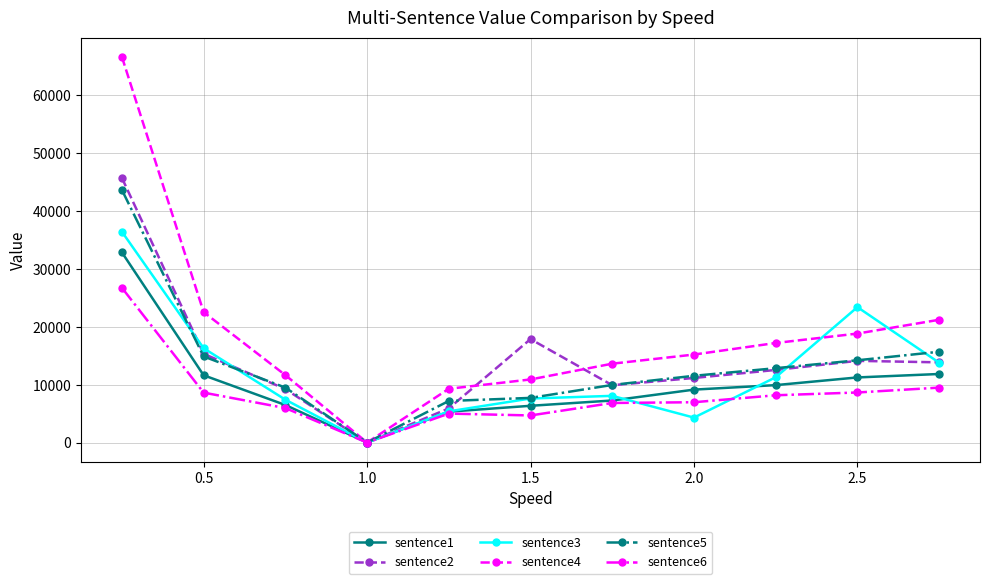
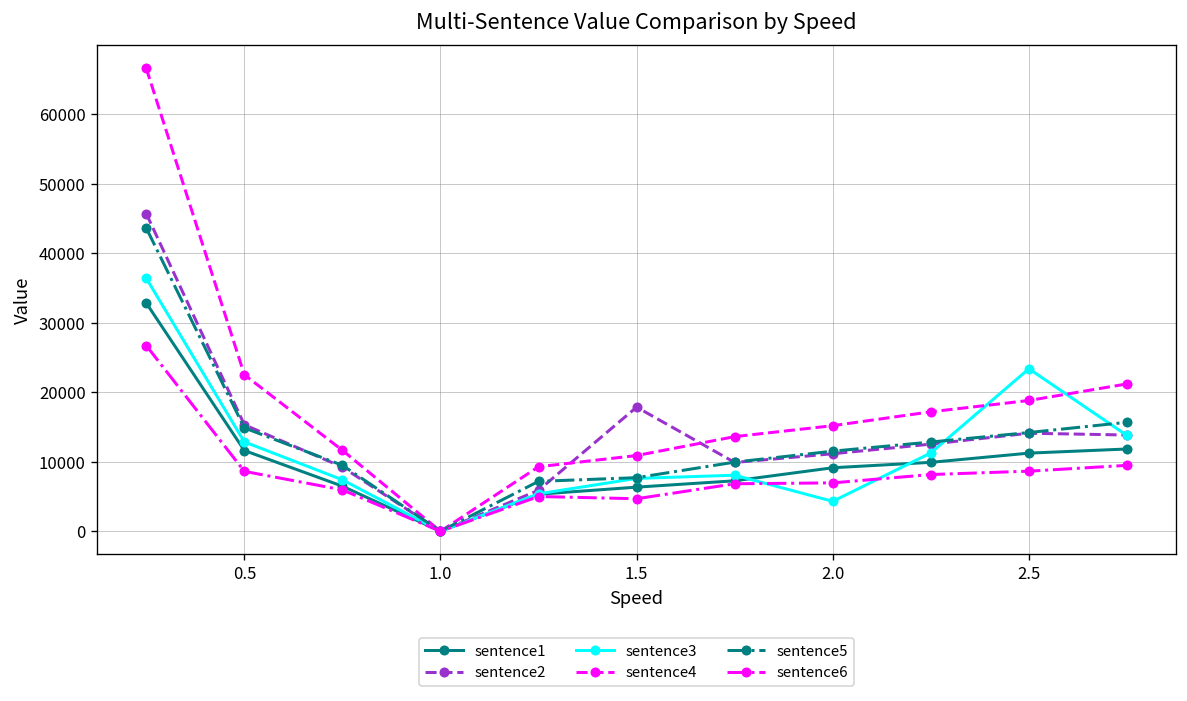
sentence3, 0.5: 16000 -> 13000
